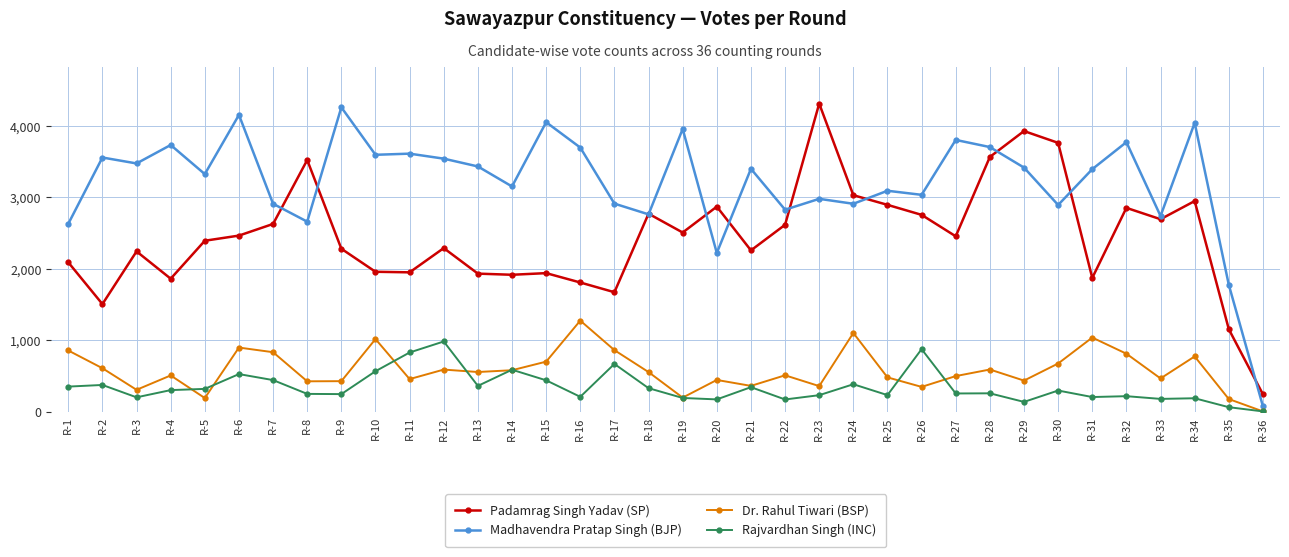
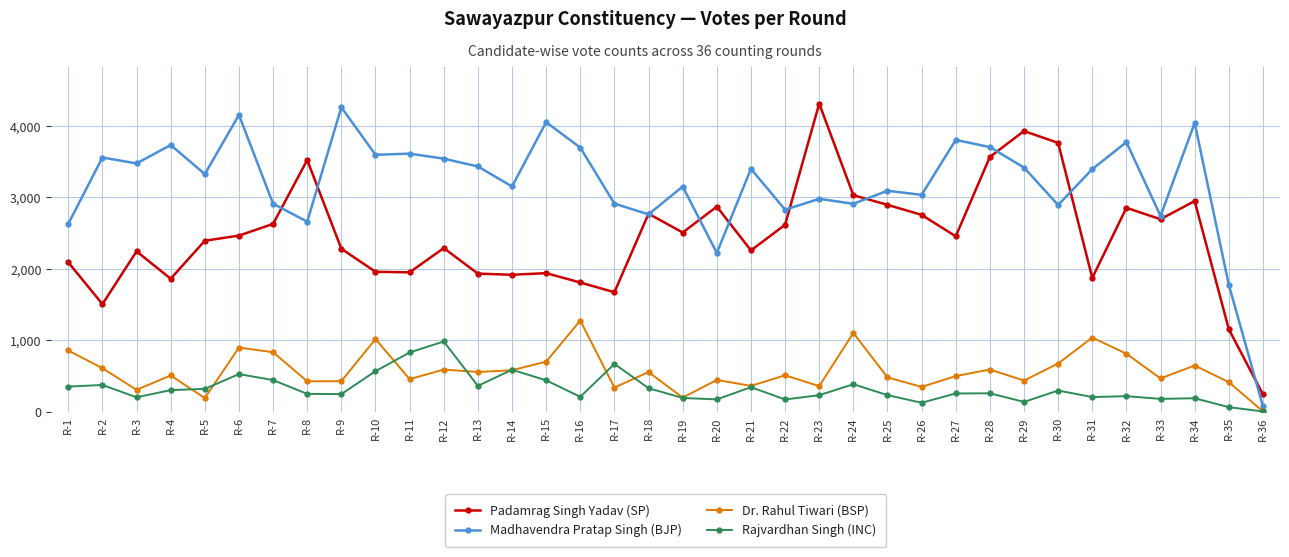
Dr. Rahul Tiwari (BSP), R-17: 900 -> 300
Madhavendra Pratap Singh (BJP), R-19: 4,000 -> 3,200
Rajvardhan Singh (INC), R-26: 900 -> 100
Dr. Rahul Tiwari (BSP), R-34: 800 -> 700
Dr. Rahul Tiwari (BSP), R-35: 200 -> 400
